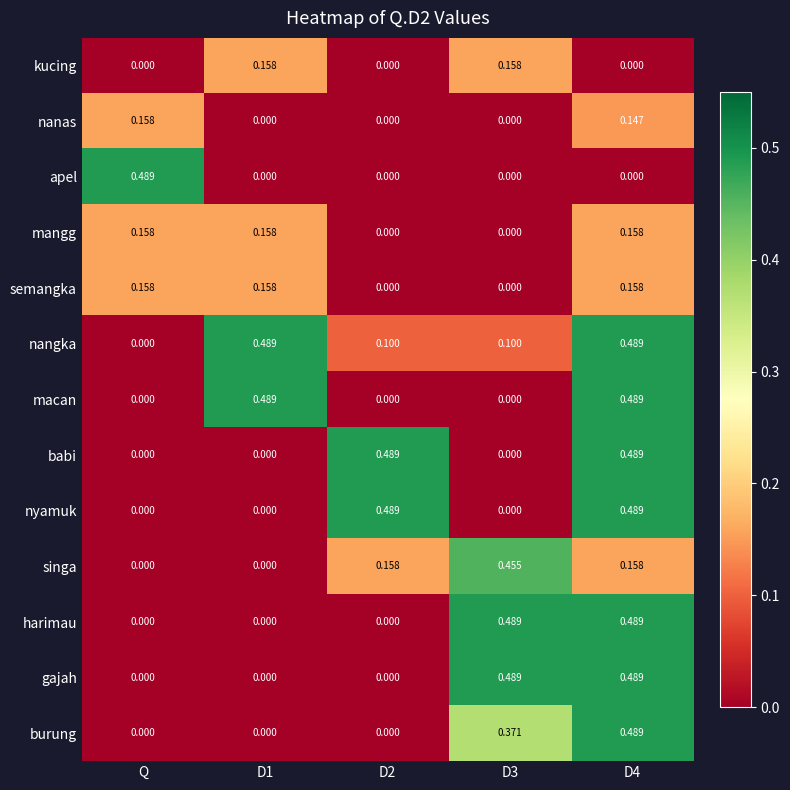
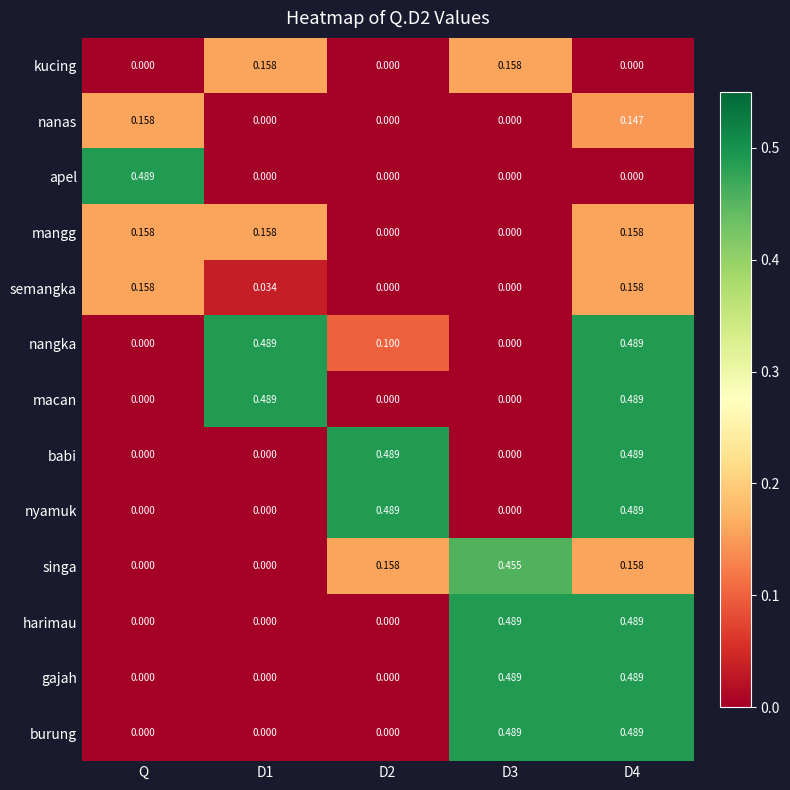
semangka, D1: 0.158 -> 0.034
nangka, D3: 0.100 -> 0.000
burung, D3: 0.371 -> 0.489
